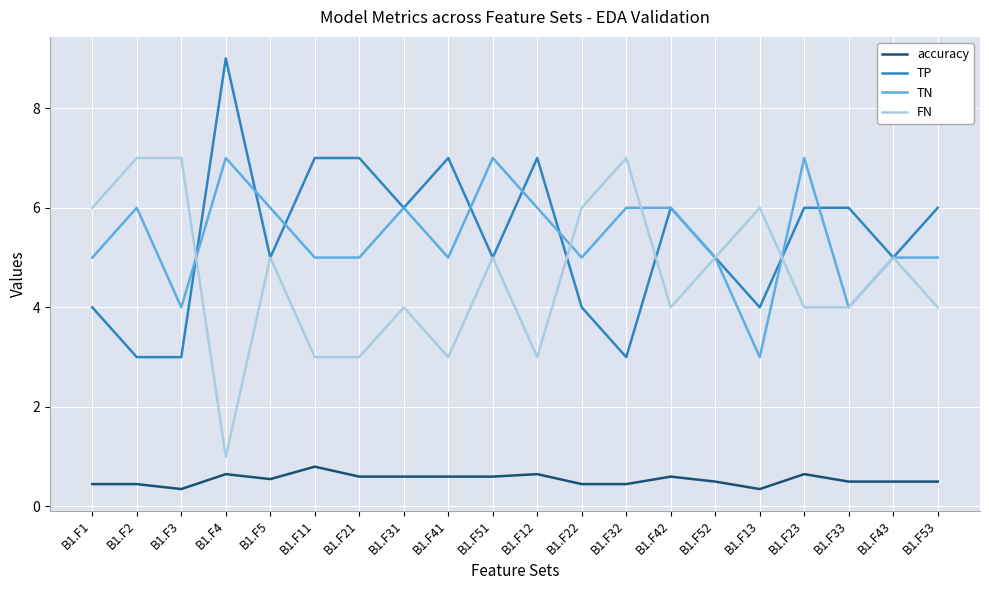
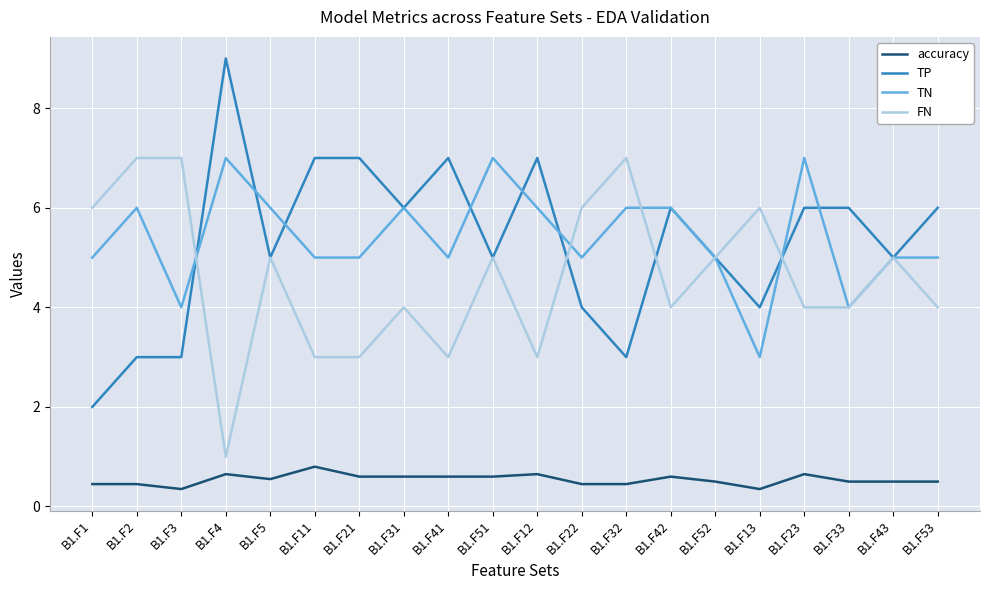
TP, B1.F1: 4 -> 2
